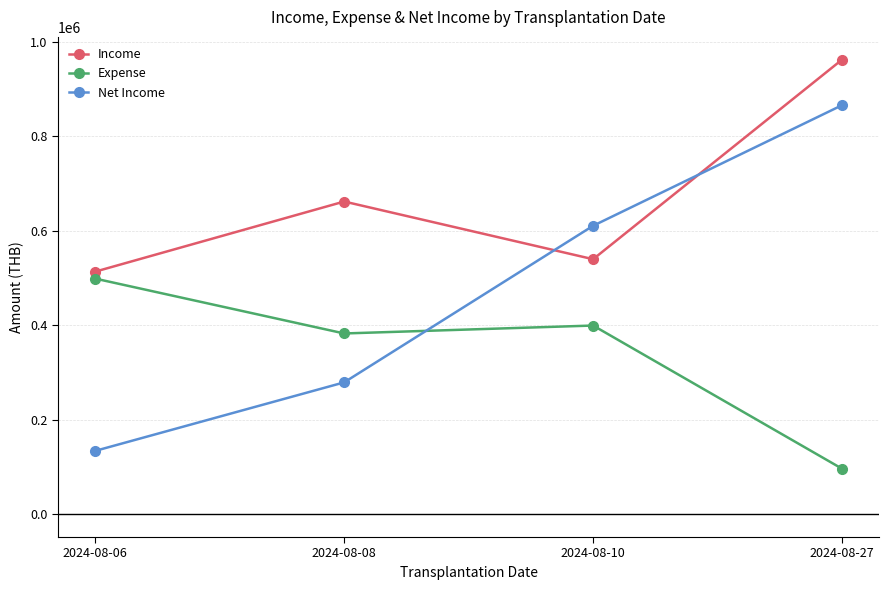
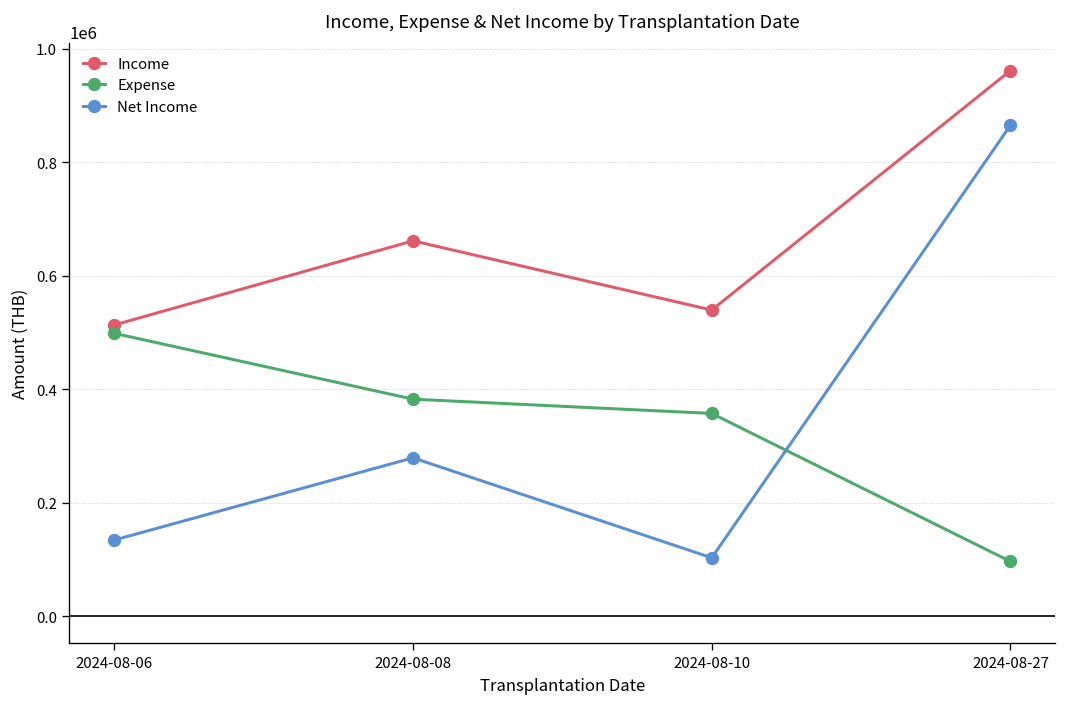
Expense, 2024-08-10: 400000 -> 360000
Net Income, 2024-08-10: 610000 -> 100000
